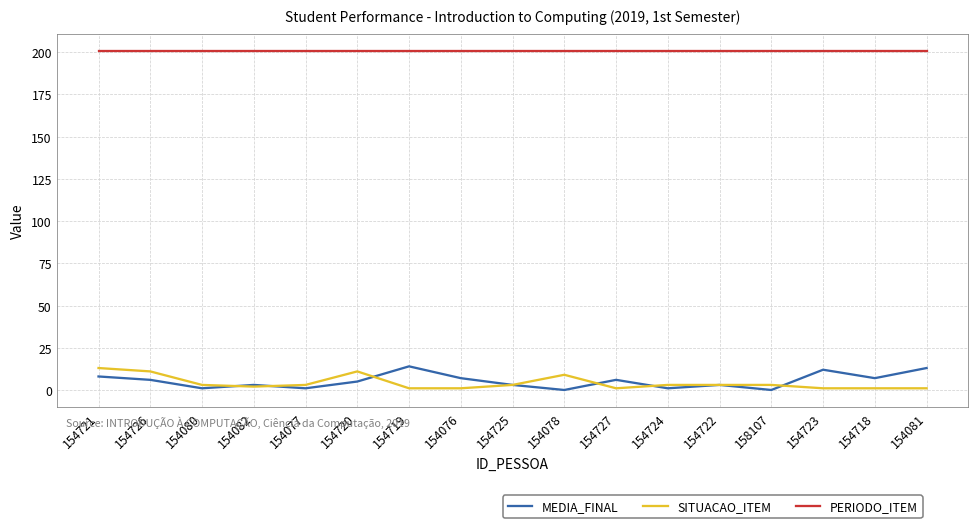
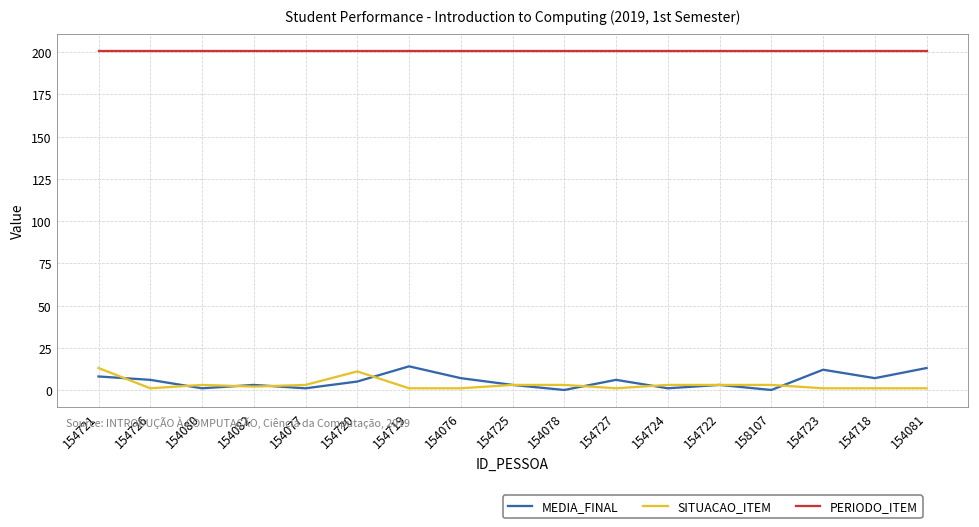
SITUACAO_ITEM, 154726: 11 -> 1
SITUACAO_ITEM, 154078: 9 -> 3
